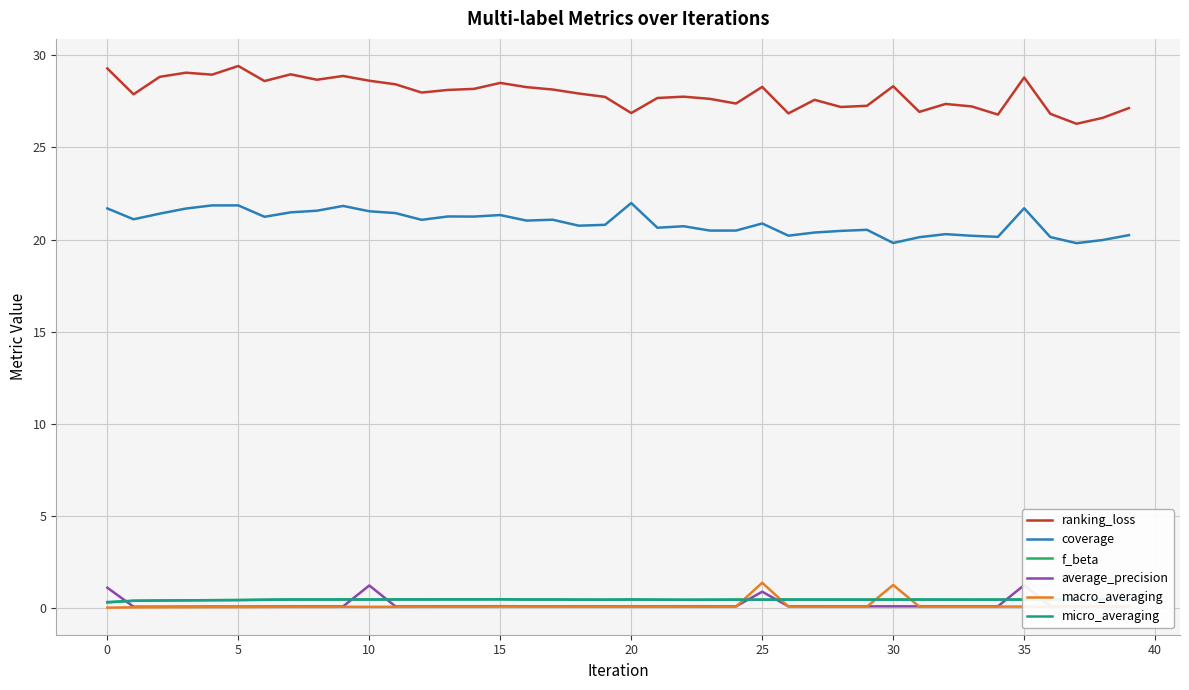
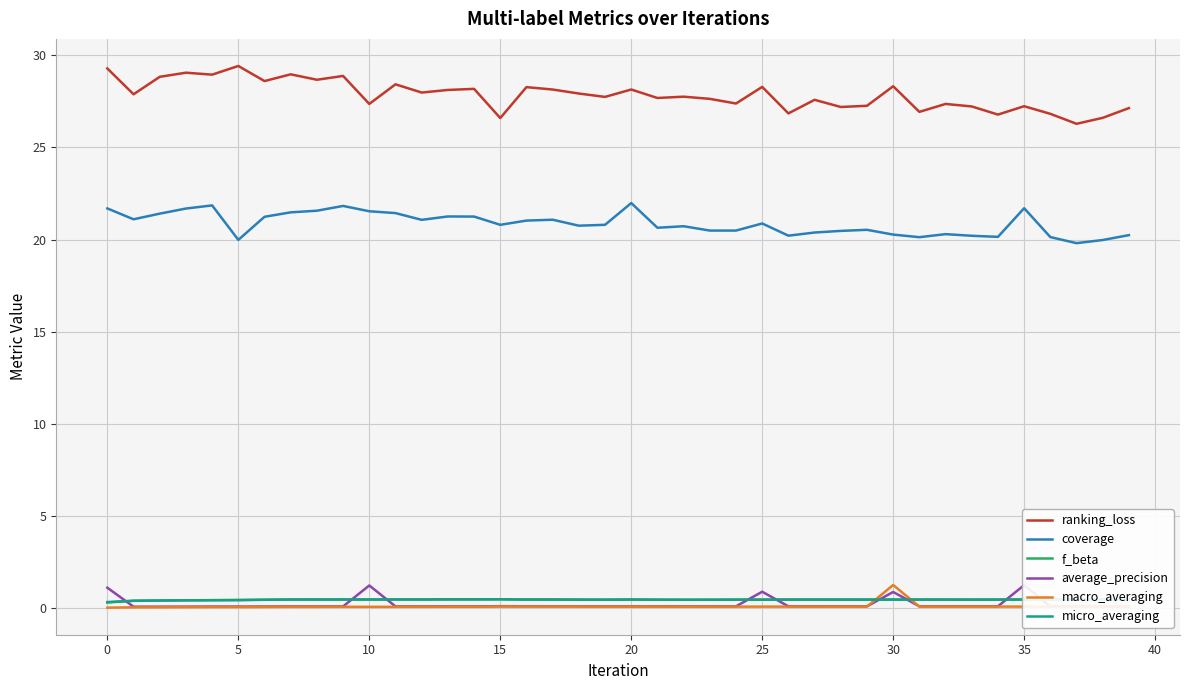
coverage, 5: 21.9 -> 20.0
ranking_loss, 10: 28.6 -> 27.4
ranking_loss, 15: 28.5 -> 26.6
coverage, 15: 21.3 -> 20.8
ranking_loss, 20: 26.9 -> 28.1
macro_averaging, 25: 1.4 -> 0.1
coverage, 30: 19.8 -> 20.3
average_precision, 30: 0.1 -> 0.9
ranking_loss, 35: 28.8 -> 27.2
